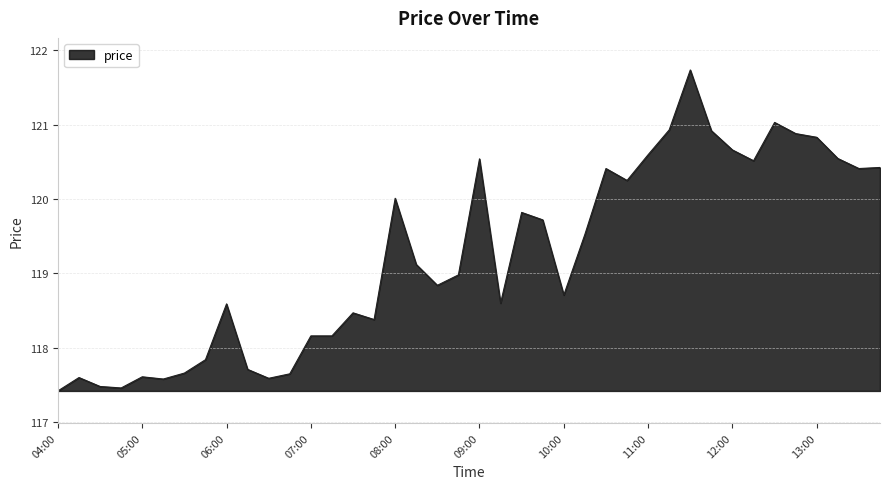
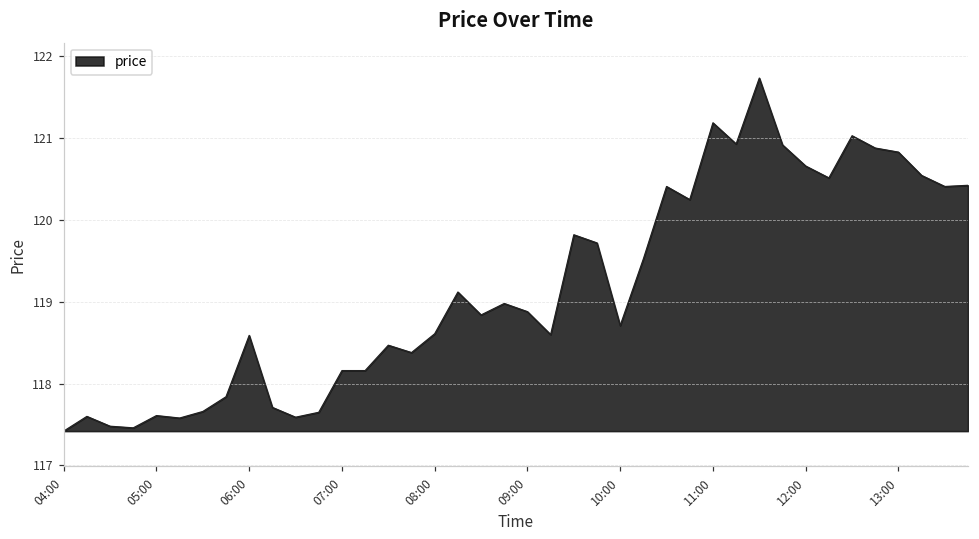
08:00: 120.0 -> 118.6
09:00: 120.5 -> 118.9
11:00: 120.6 -> 121.2
